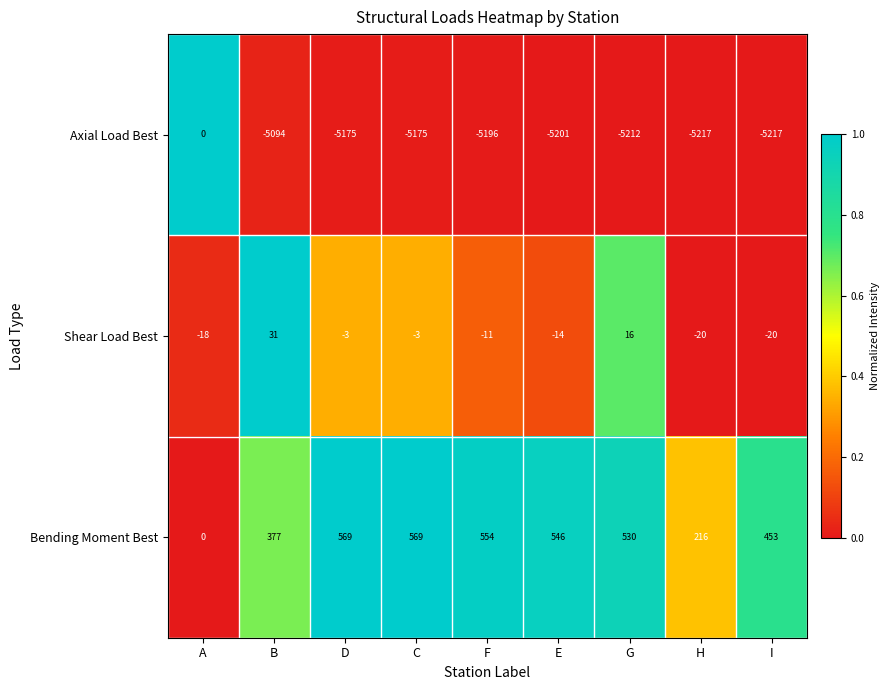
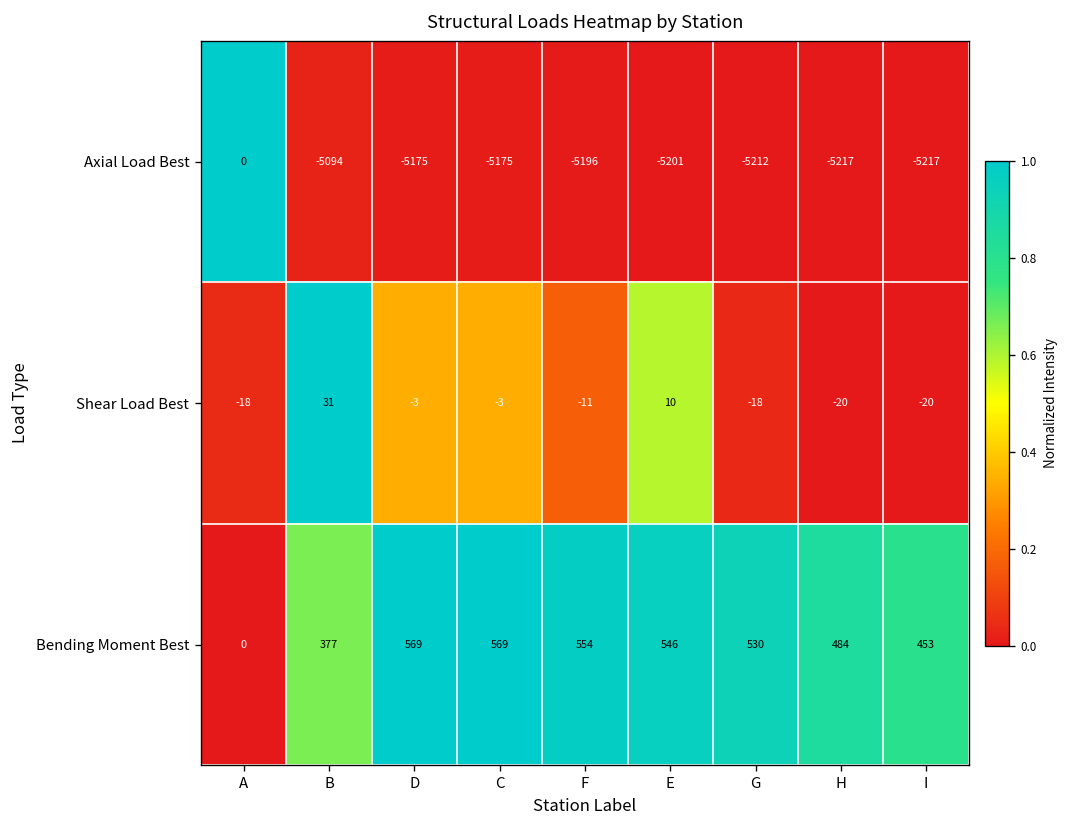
Shear Load Best, E: -14 -> 10
Shear Load Best, G: 16 -> -18
Bending Moment Best, H: 216 -> 484
